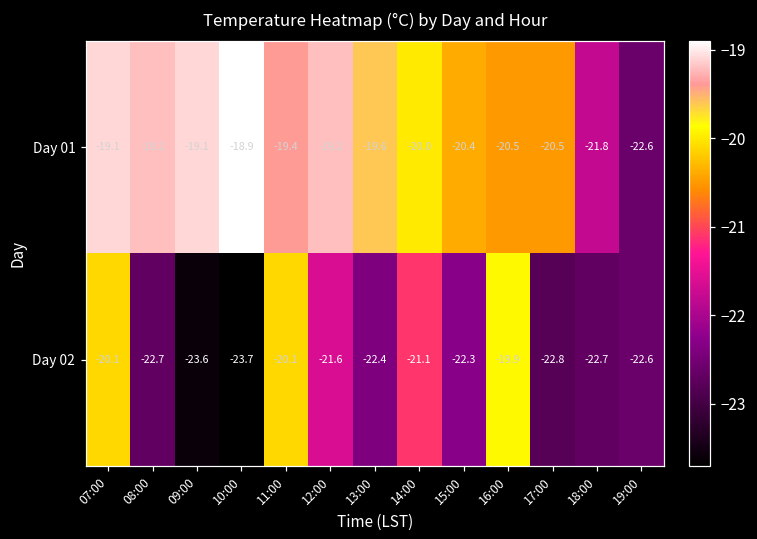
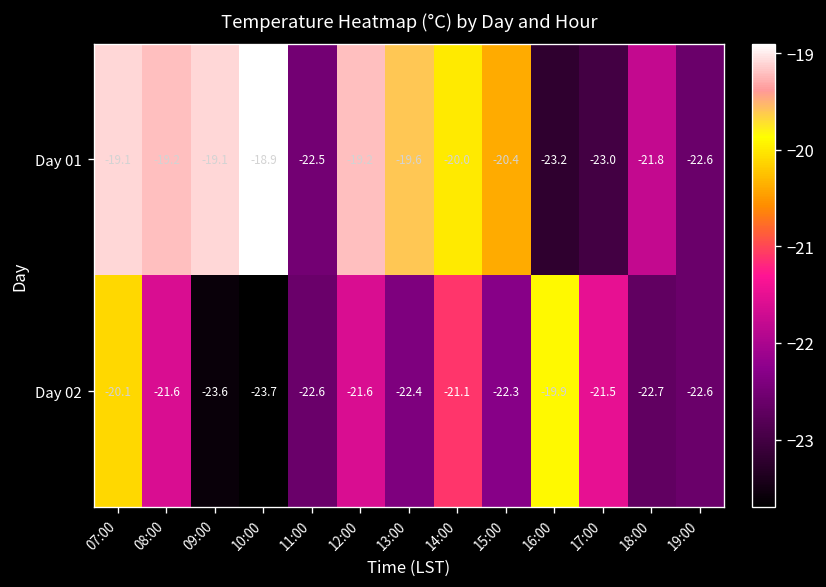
Day 01, 11:00: -19.4 -> -22.5
Day 01, 16:00: -20.5 -> -23.2
Day 01, 17:00: -20.5 -> -23.0
Day 02, 08:00: -22.7 -> -21.6
Day 02, 11:00: -20.1 -> -22.6
Day 02, 17:00: -22.8 -> -21.5
